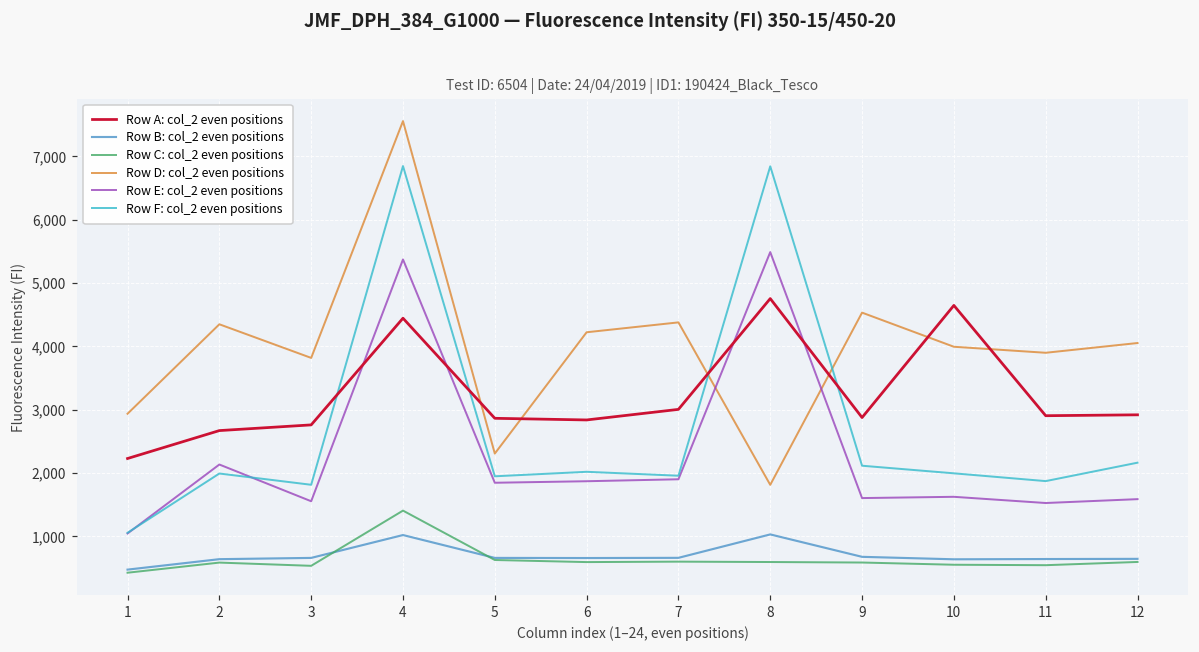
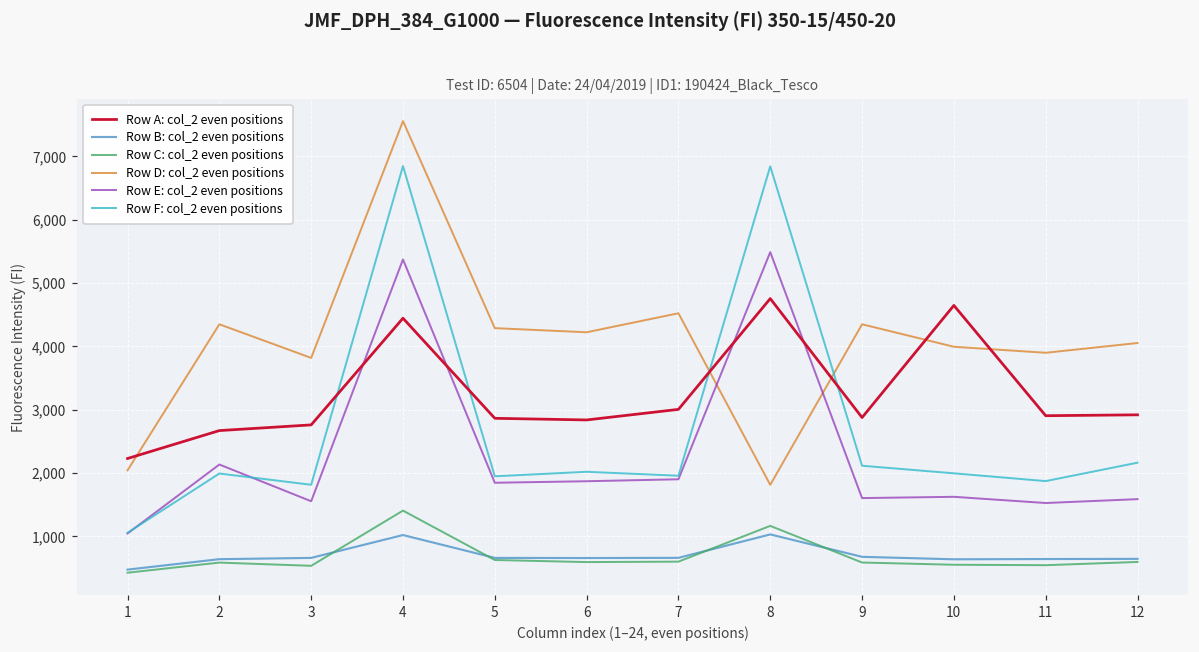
Row D: col_2 even positions, 1: 2,900 -> 2,000
Row D: col_2 even positions, 5: 2,300 -> 4,300
Row D: col_2 even positions, 7: 4,400 -> 4,500
Row C: col_2 even positions, 8: 600 -> 1,200
Row D: col_2 even positions, 9: 4,500 -> 4,300
